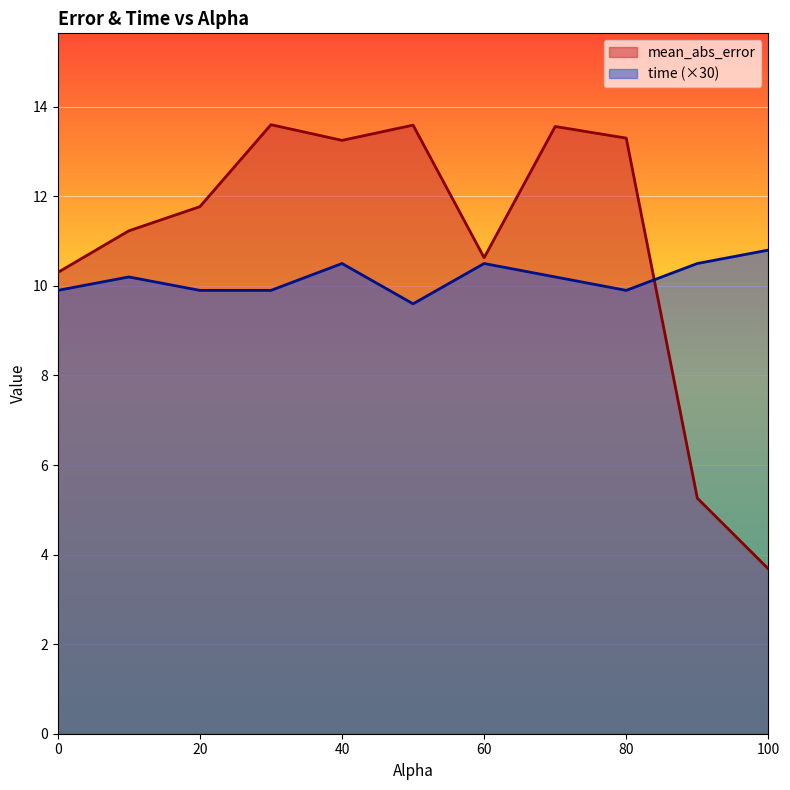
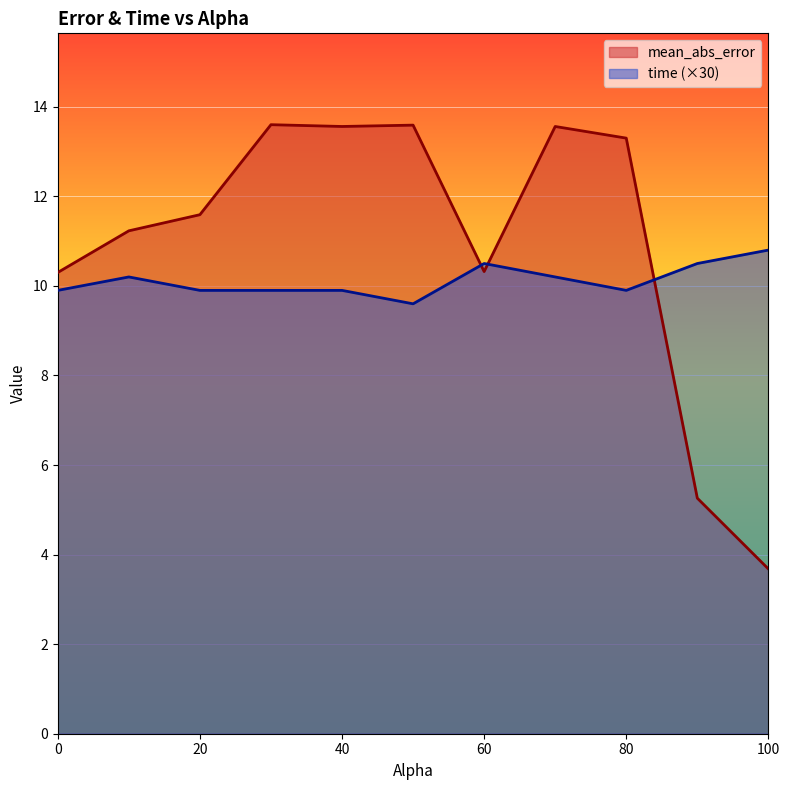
mean_abs_error, 20: 11.8 -> 11.6
mean_abs_error, 40: 13.3 -> 13.6
time (×30), 40: 10.5 -> 9.9
mean_abs_error, 60: 10.6 -> 10.3
